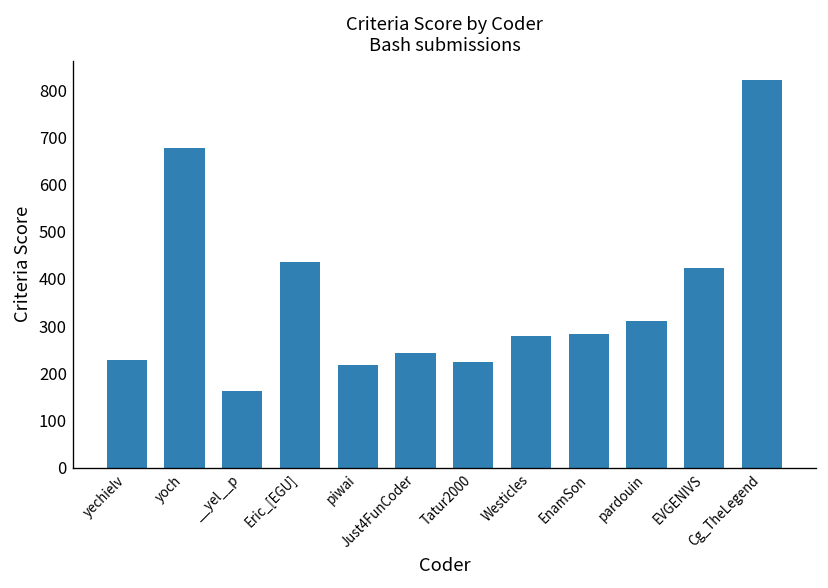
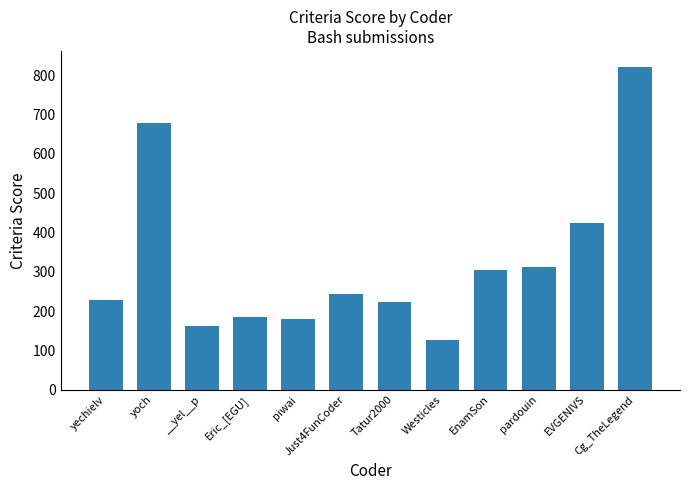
Eric_[EGU]: 440 -> 190
piwai: 220 -> 180
Westicles: 280 -> 130
EnamSon: 280 -> 300
